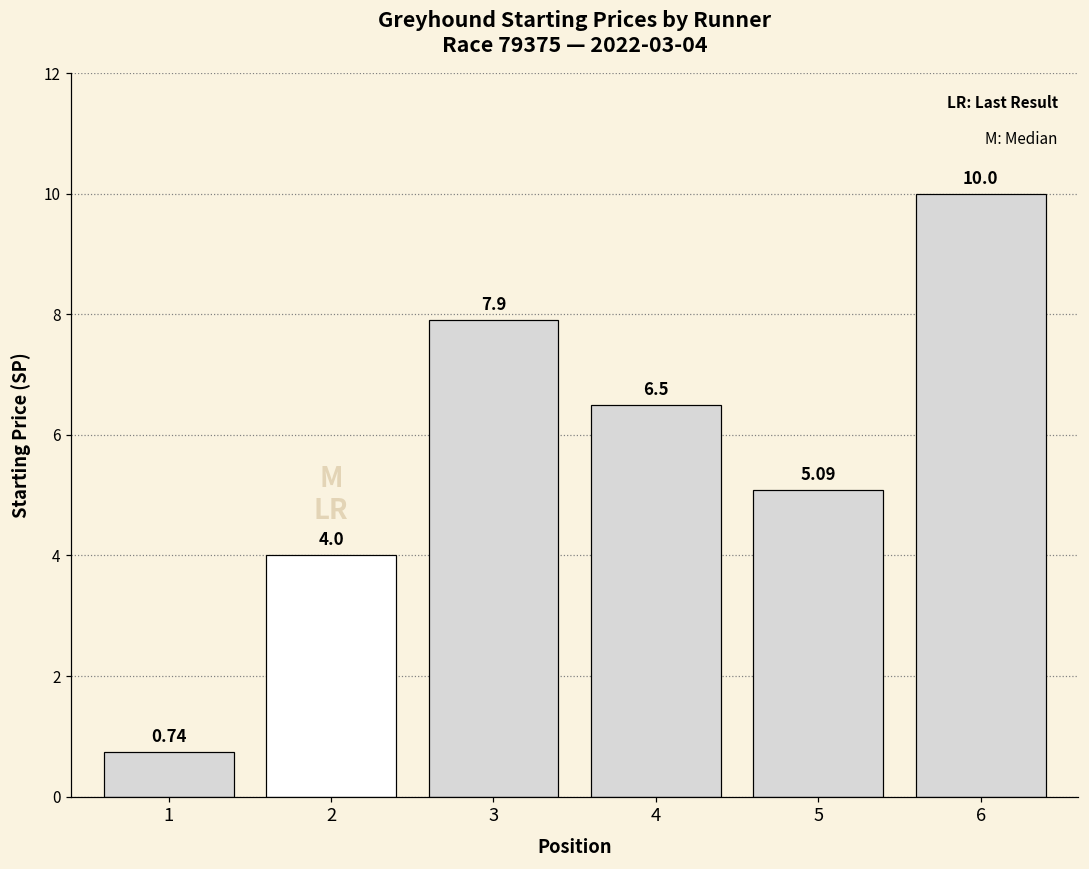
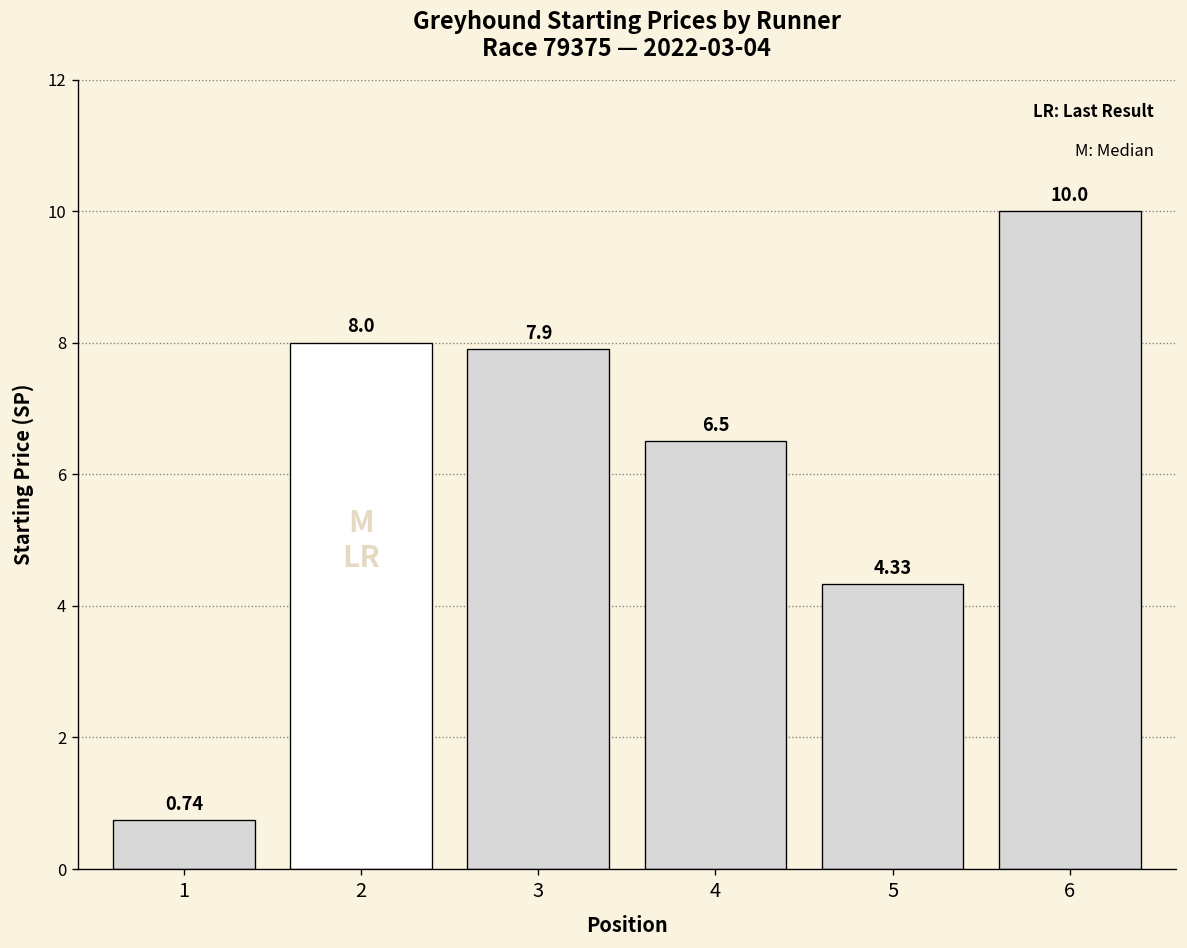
2: 4.0 -> 8.0
5: 5.09 -> 4.33
